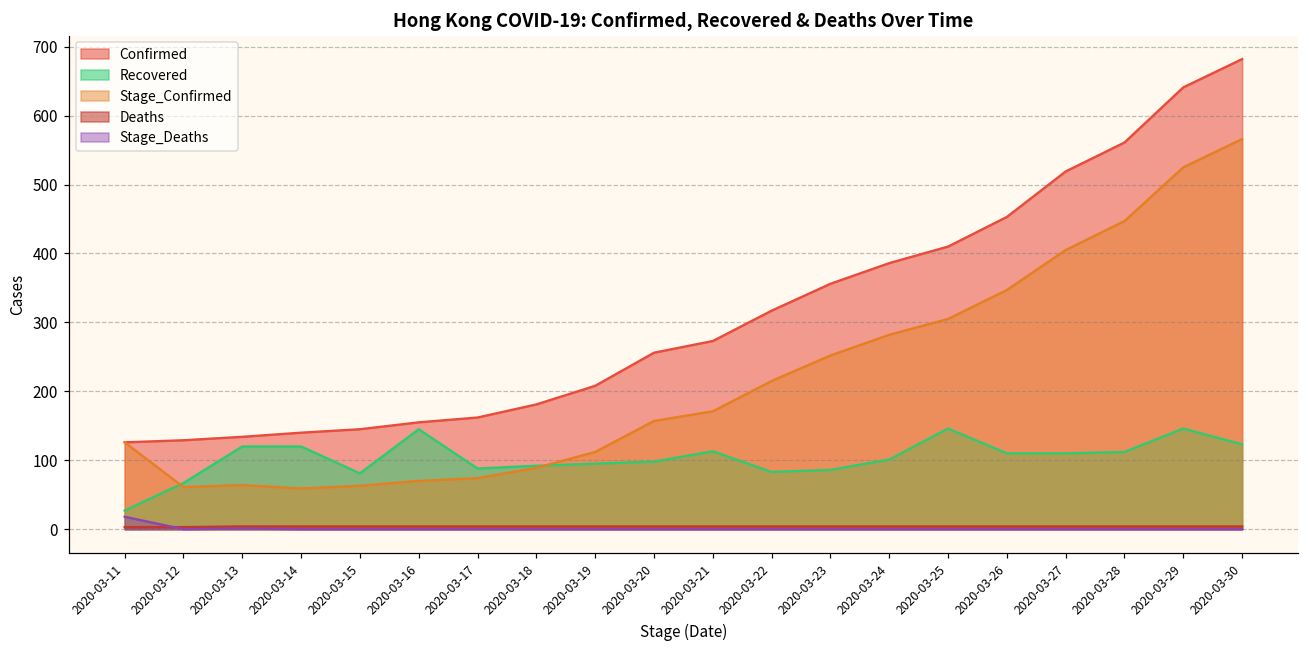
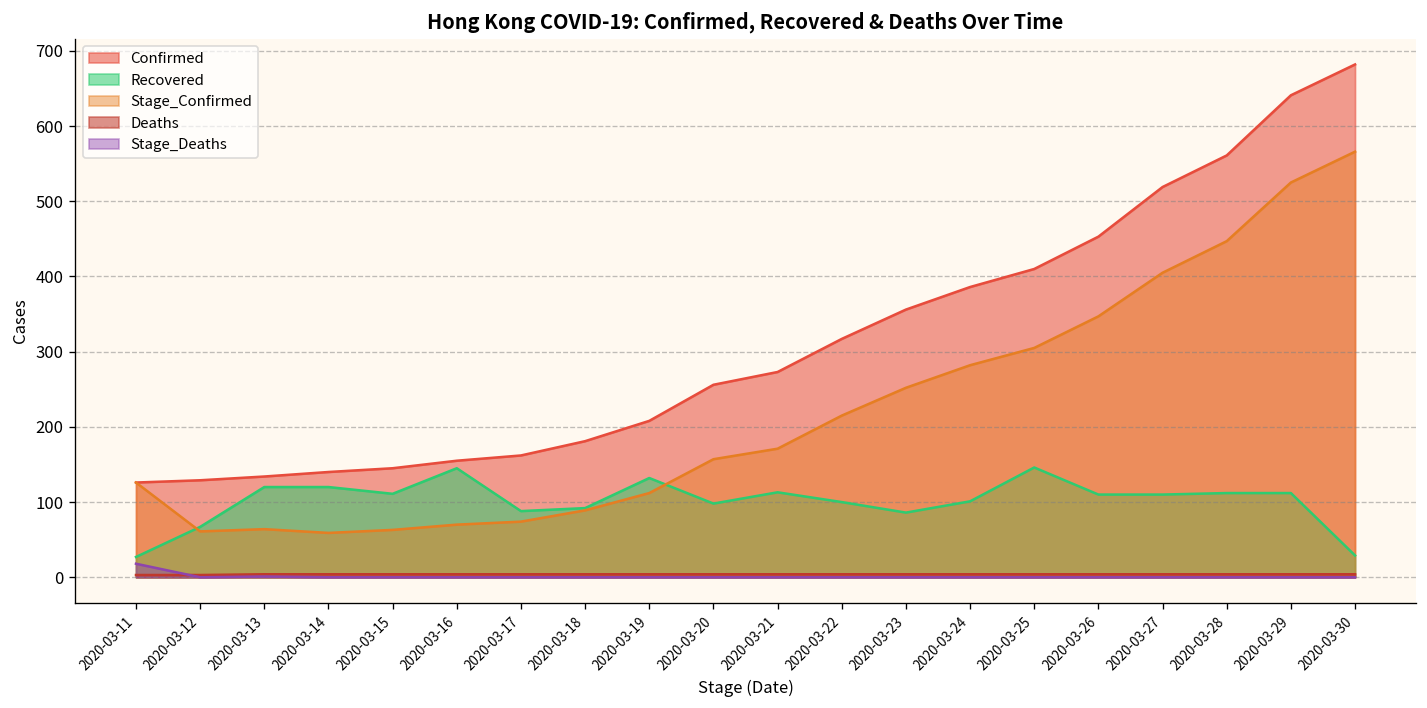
Recovered, 2020-03-15: 80 -> 110
Recovered, 2020-03-19: 100 -> 130
Recovered, 2020-03-22: 80 -> 100
Recovered, 2020-03-29: 150 -> 110
Recovered, 2020-03-30: 120 -> 30
